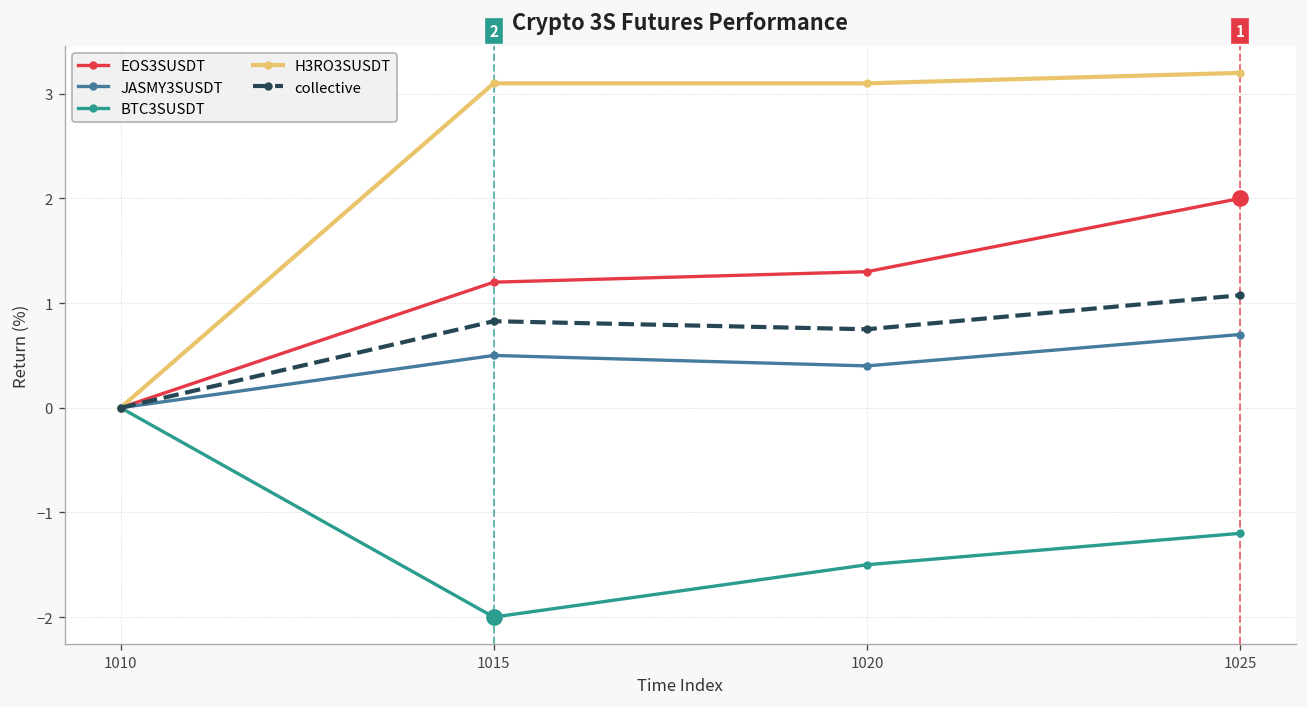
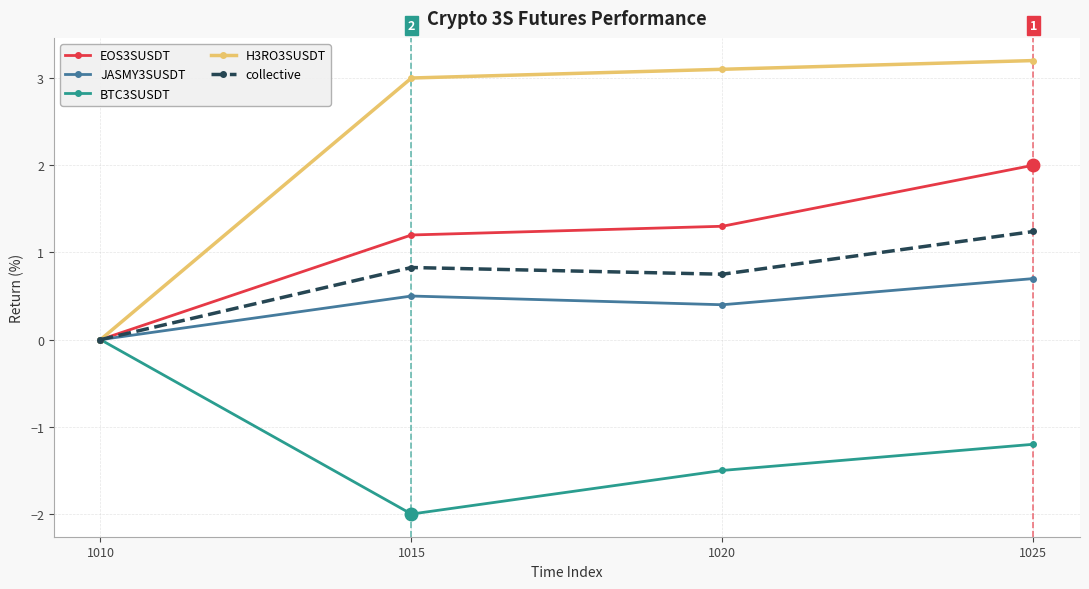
H3RO3SUSDT, 1015: 3.1 -> 3.0
collective, 1025: 1.1 -> 1.2
